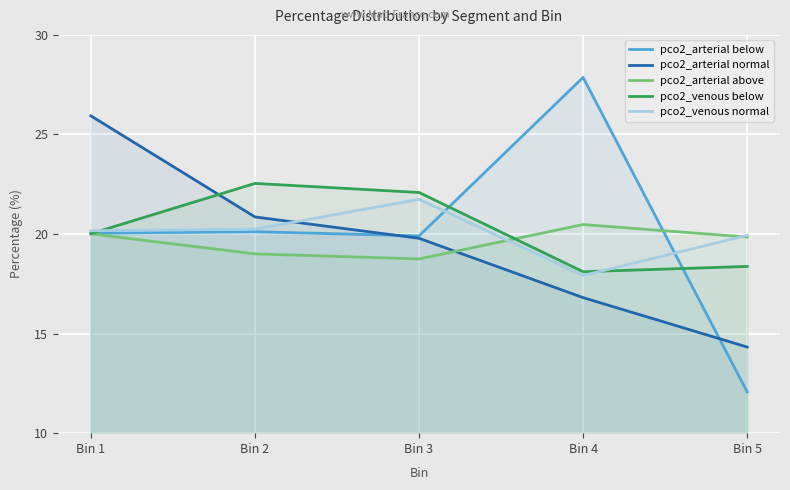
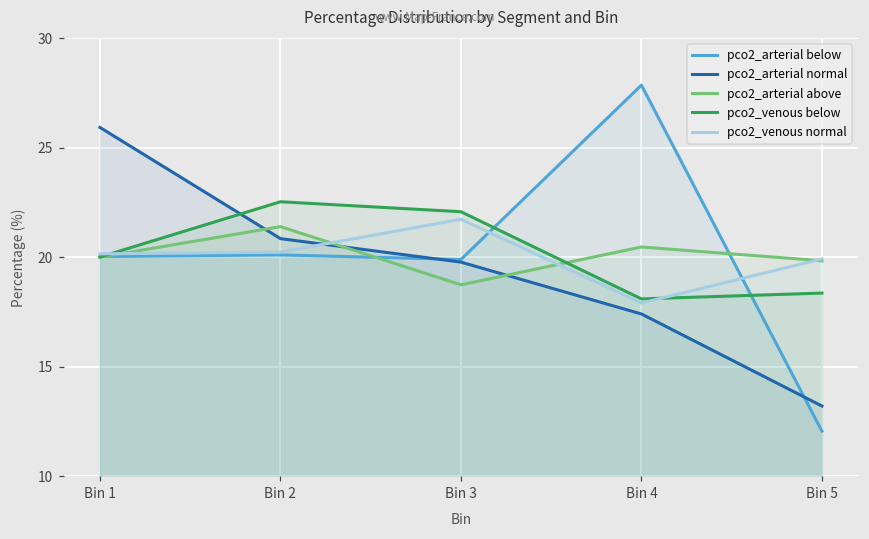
pco2_arterial above, Bin 2: 19.0 -> 21.4
pco2_arterial normal, Bin 4: 16.8 -> 17.4
pco2_arterial normal, Bin 5: 14.3 -> 13.2
